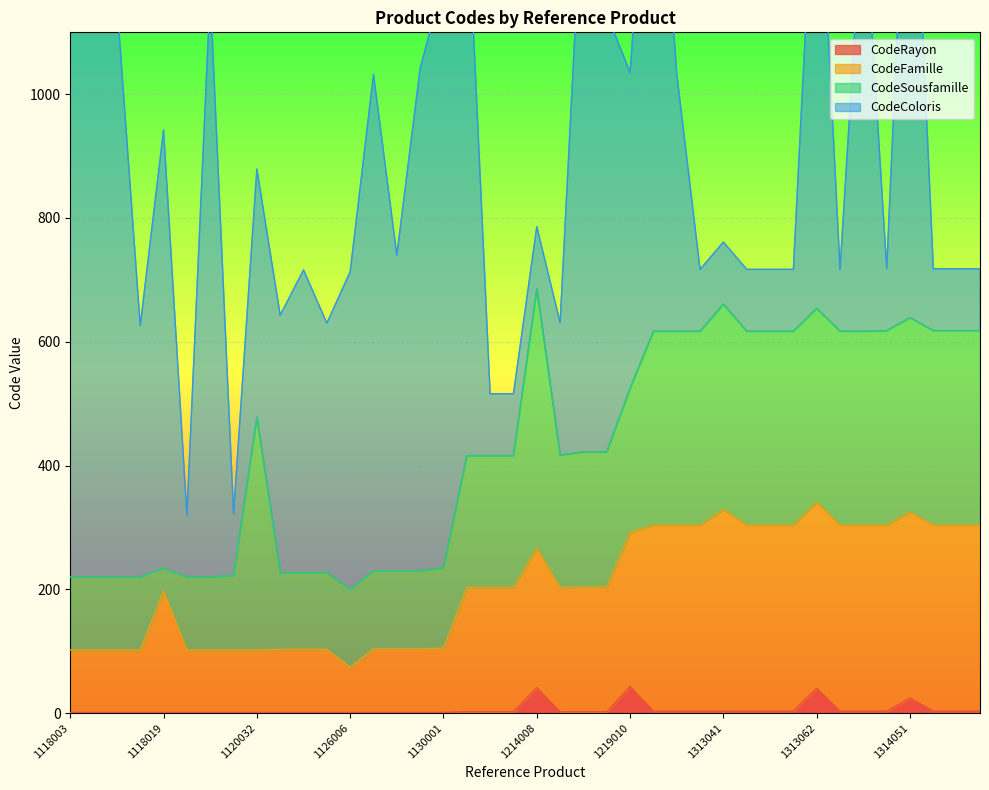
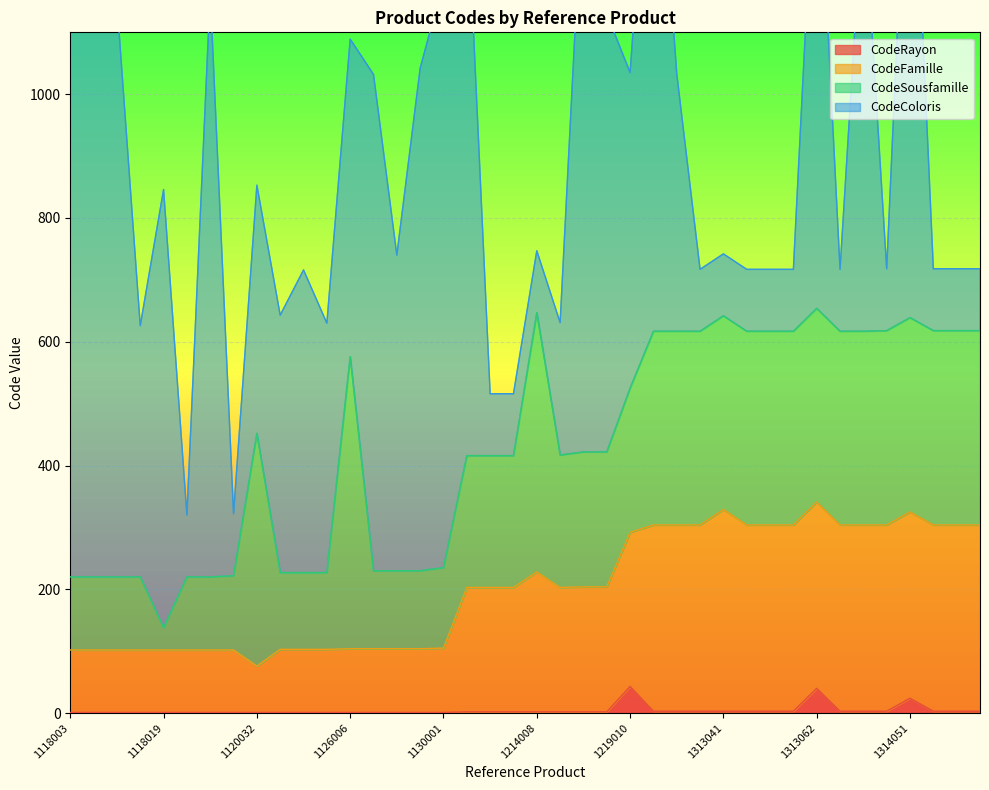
CodeFamille, 1118019: 200 -> 100
CodeFamille, 1120032: 100 -> 80
CodeFamille, 1126006: 70 -> 100
CodeSousfamille, 1126006: 130 -> 470
CodeRayon, 1214008: 40 -> 0
CodeSousfamille, 1313041: 330 -> 310
